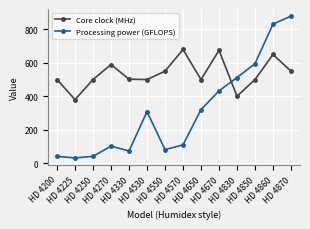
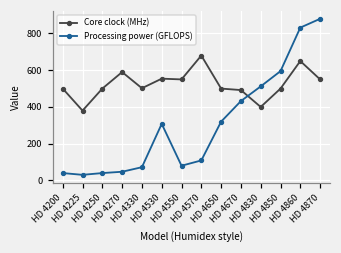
Processing power (GFLOPS), HD 4270: 100 -> 50
Core clock (MHz), HD 4530: 500 -> 550
Core clock (MHz), HD 4670: 680 -> 490
